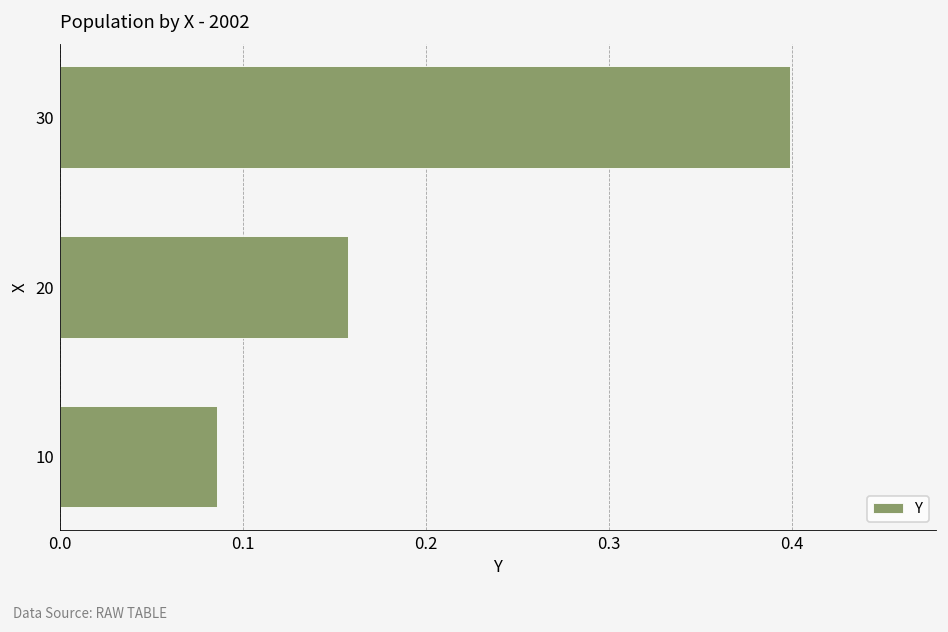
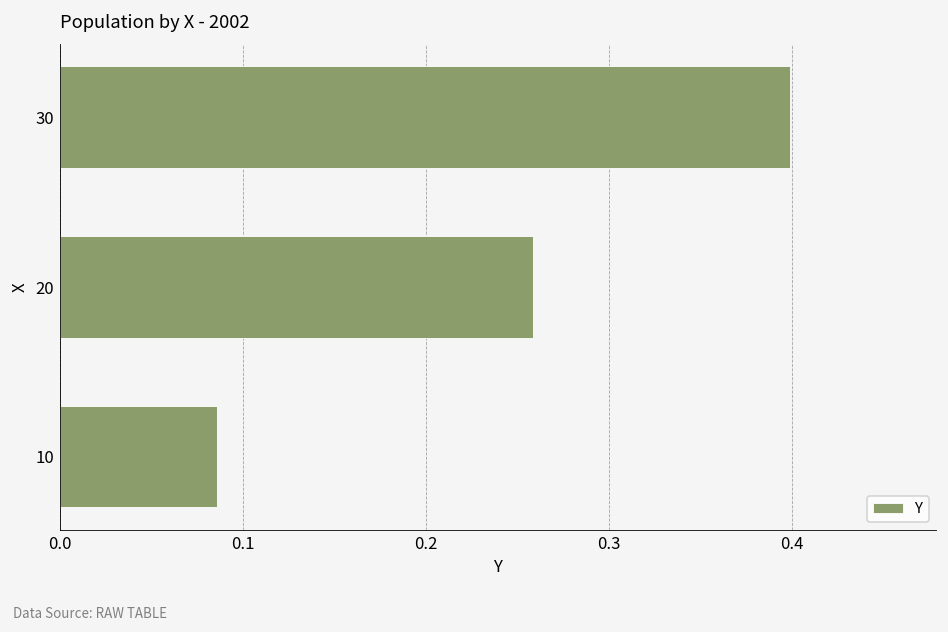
20: 0.158 -> 0.259
